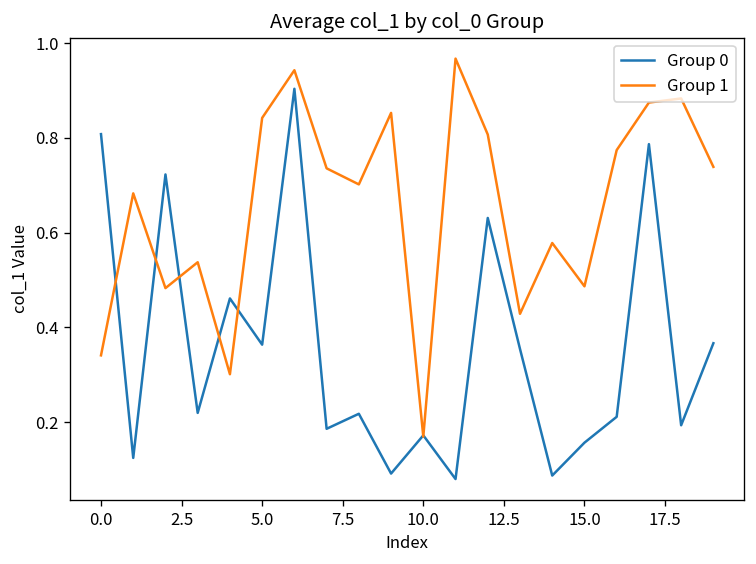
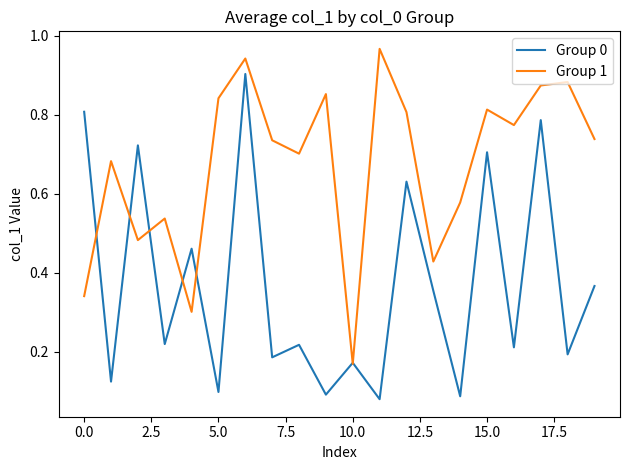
Group 0, 5.0: 0.36 -> 0.10
Group 0, 15.0: 0.16 -> 0.71
Group 1, 15.0: 0.49 -> 0.81
